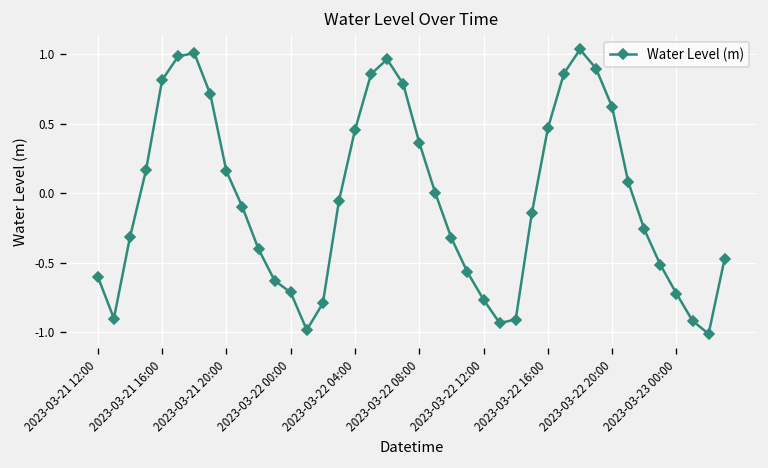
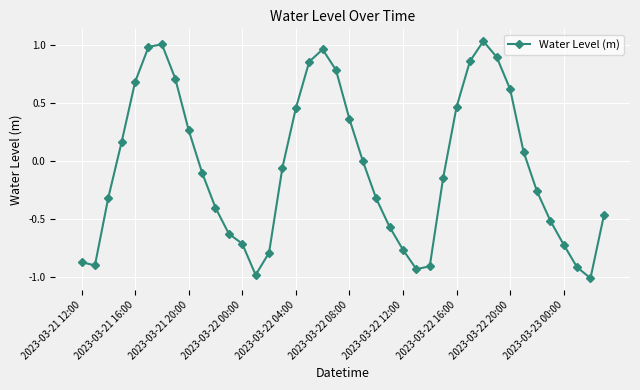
2023-03-21 12:00: -0.60 -> -0.87
2023-03-21 16:00: 0.81 -> 0.68
2023-03-21 20:00: 0.16 -> 0.27
